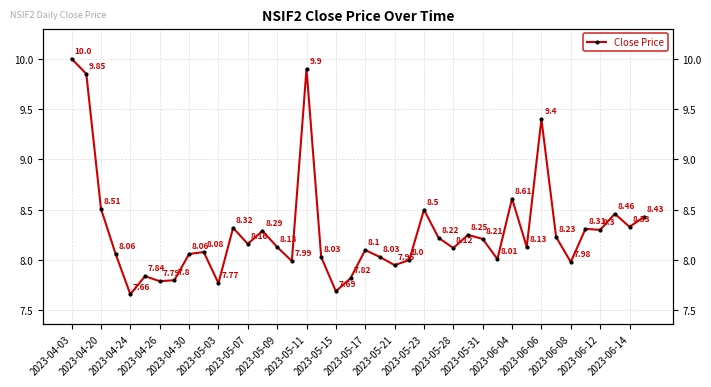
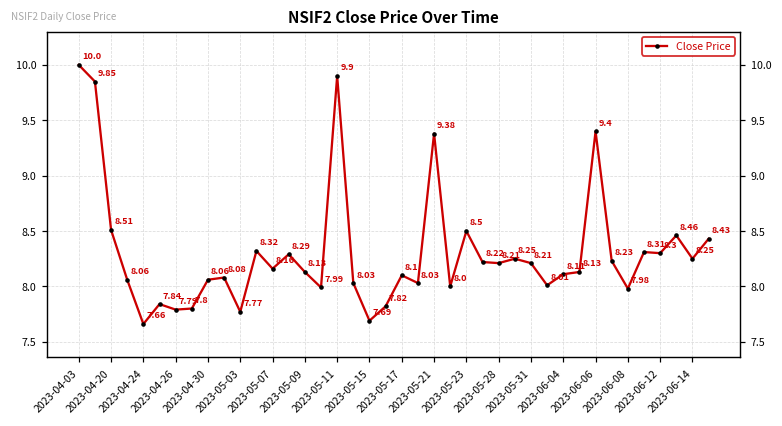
2023-05-21: 7.95 -> 9.38
2023-05-28: 8.12 -> 8.21
2023-06-04: 8.61 -> 8.11
2023-06-14: 8.33 -> 8.25
